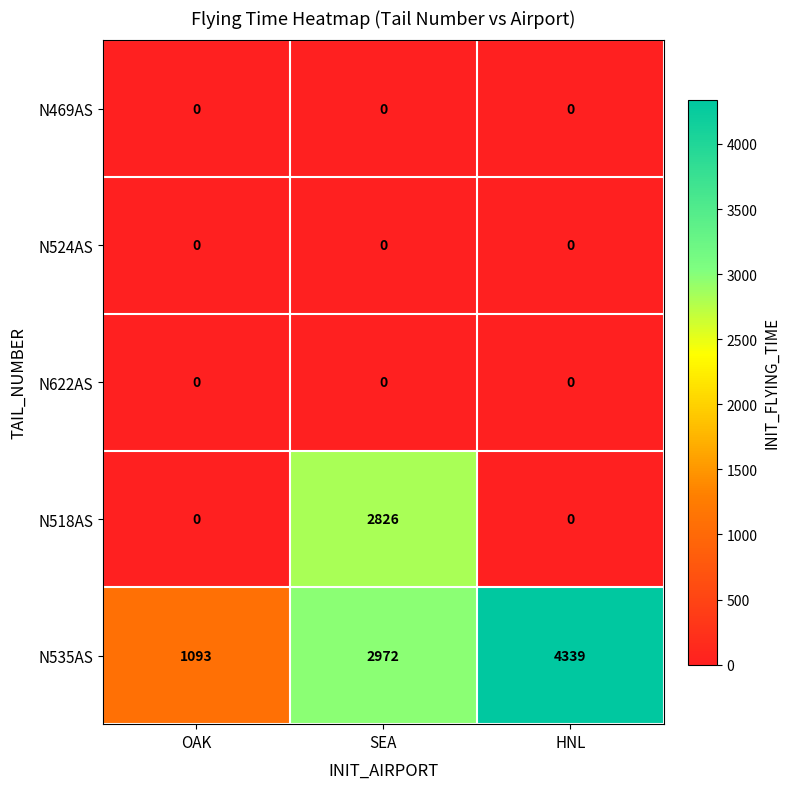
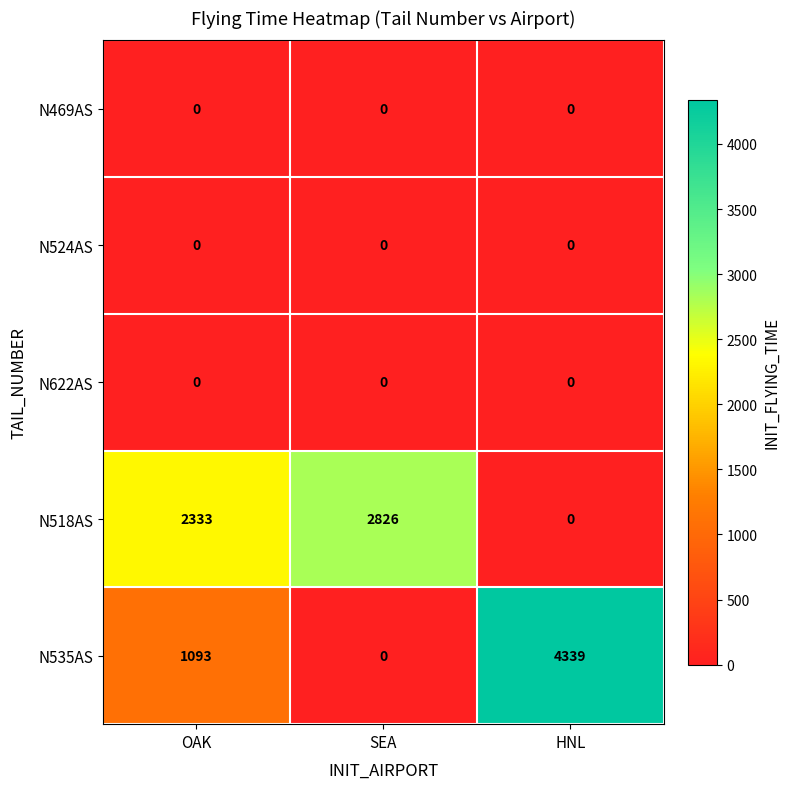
N518AS, OAK: 0 -> 2333
N535AS, SEA: 2972 -> 0
